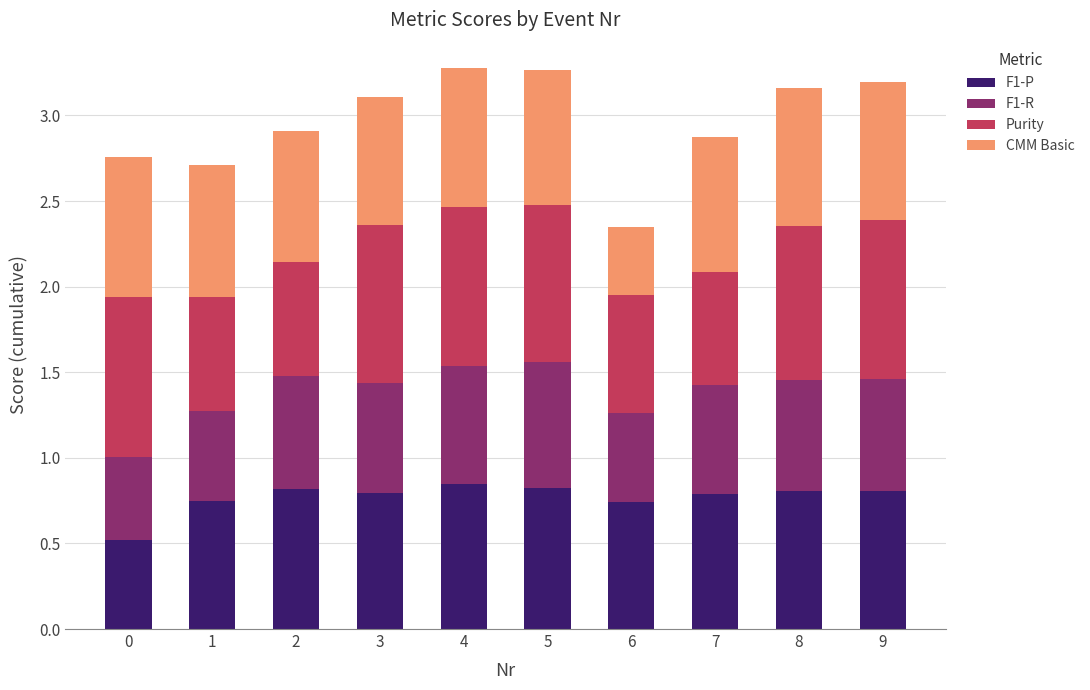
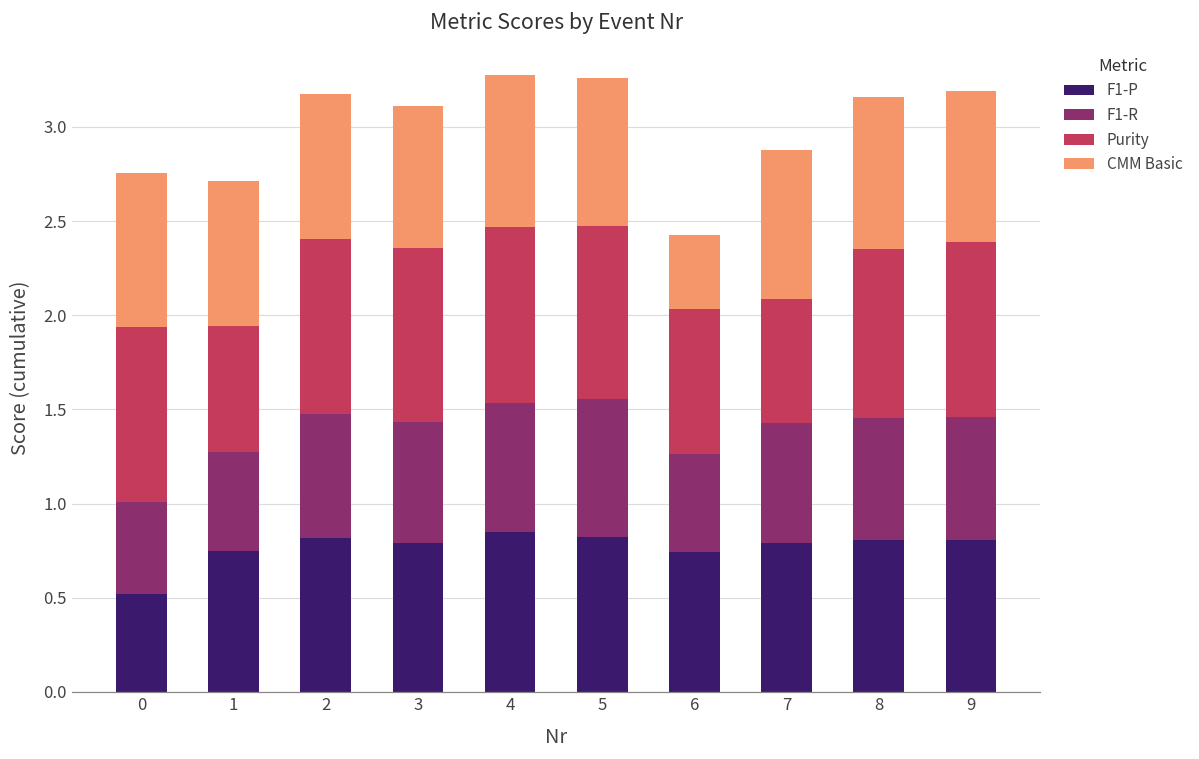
Purity, 2: 0.67 -> 0.93
Purity, 6: 0.69 -> 0.77
